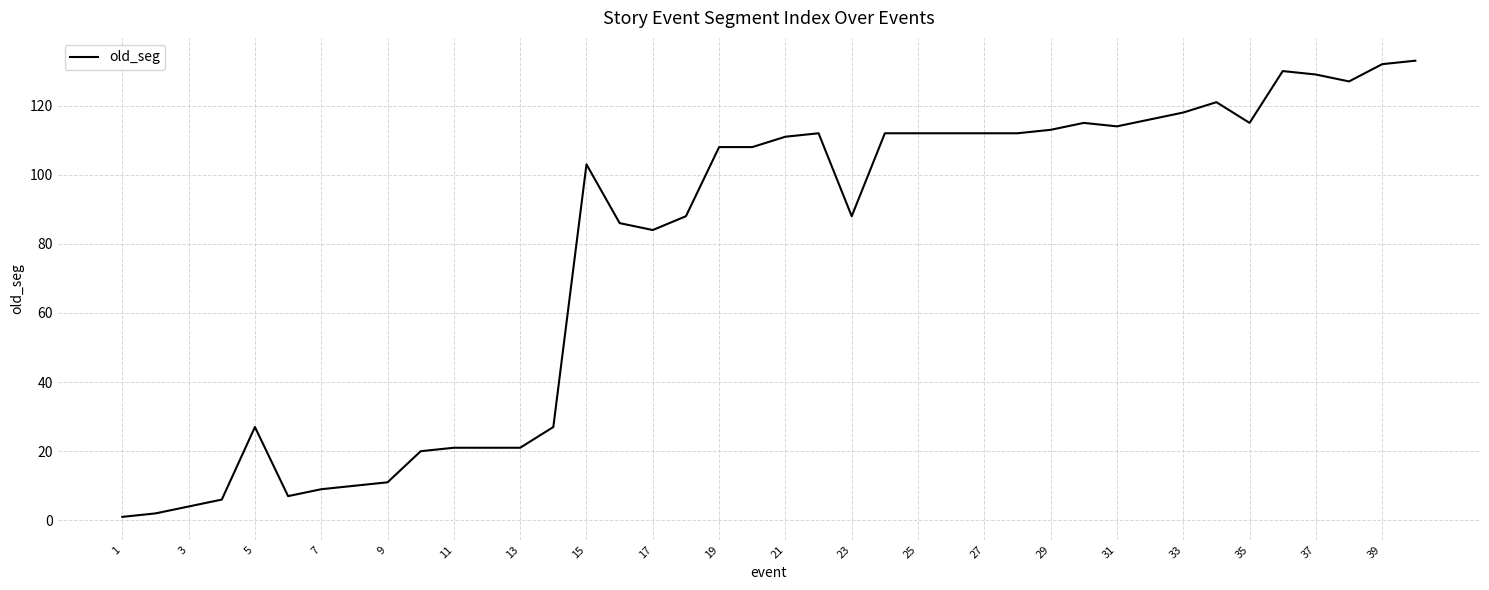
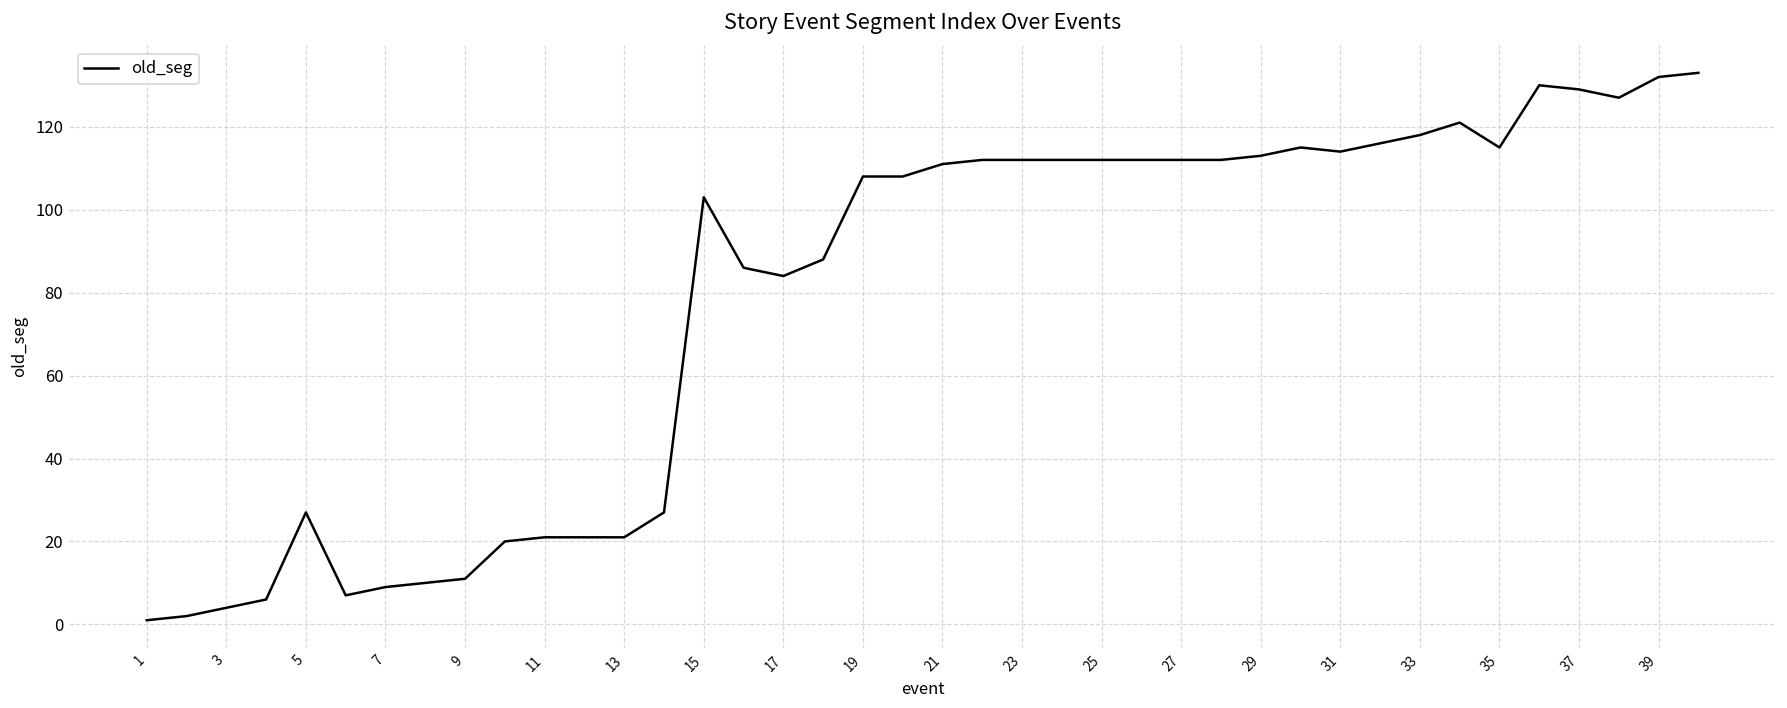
23: 88 -> 112
